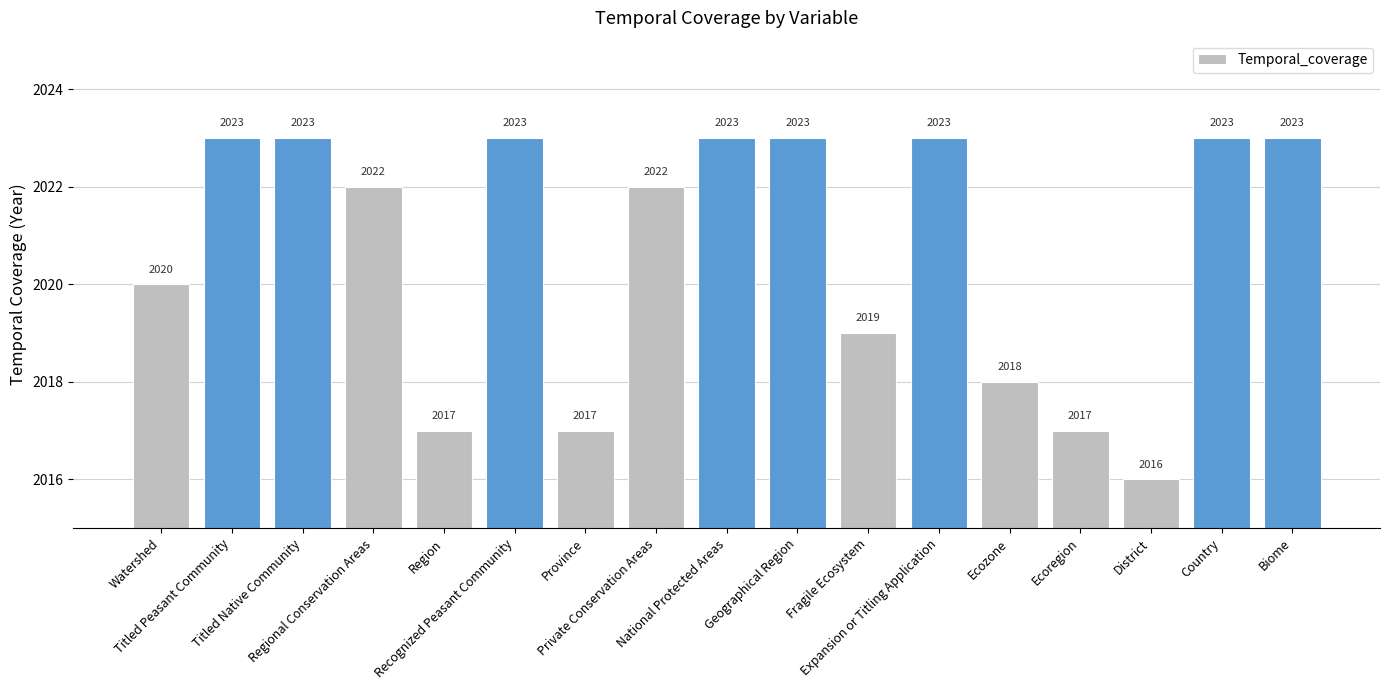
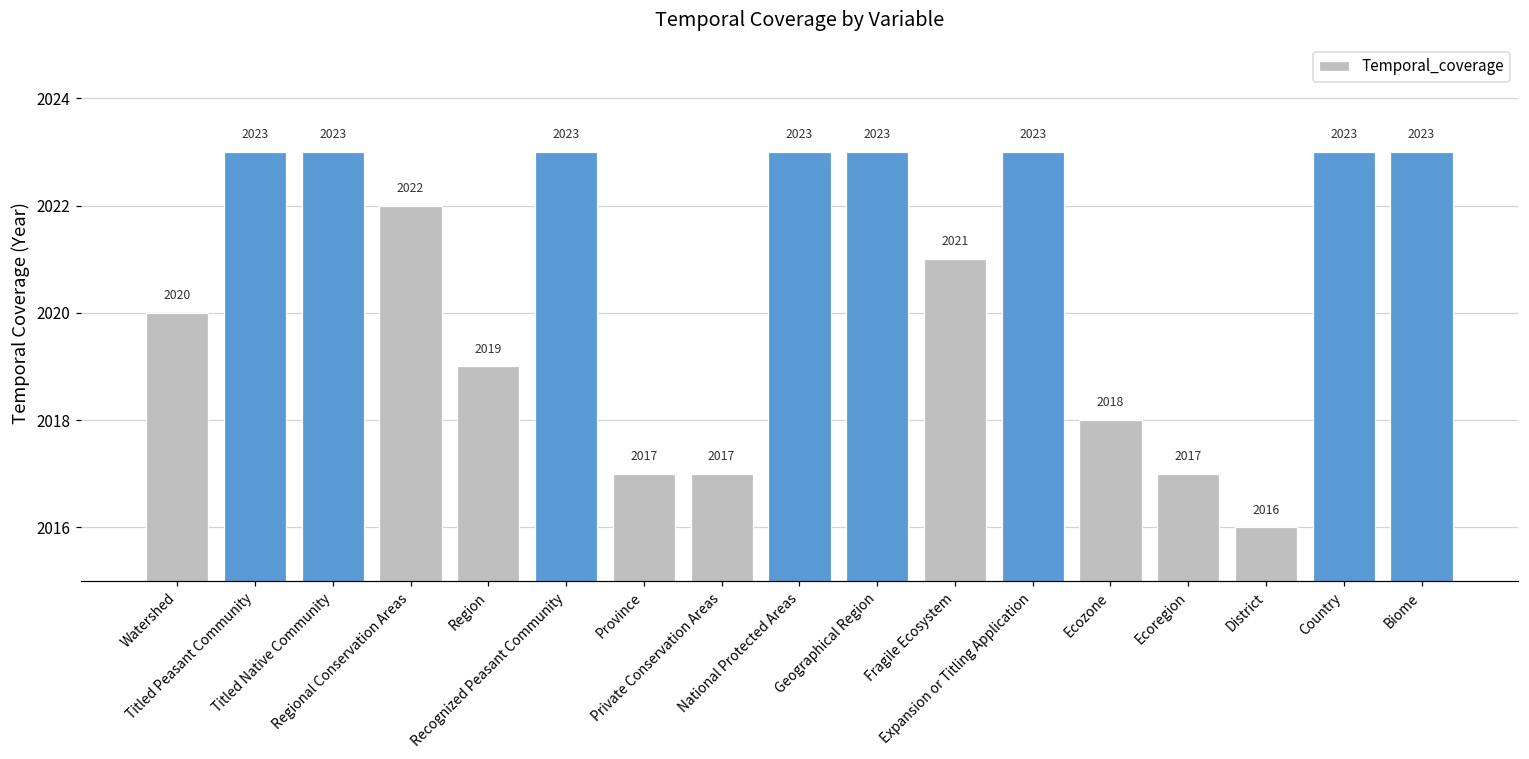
Region: 2017 -> 2019
Private Conservation Areas: 2022 -> 2017
Fragile Ecosystem: 2019 -> 2021
